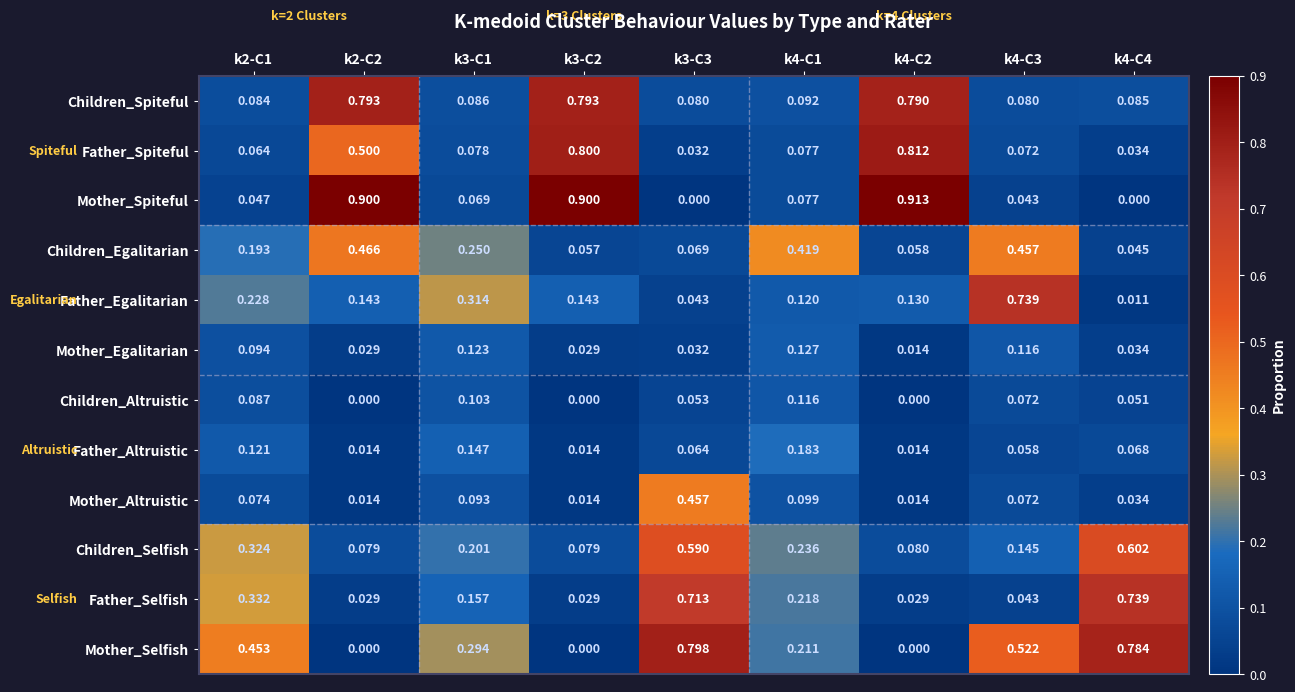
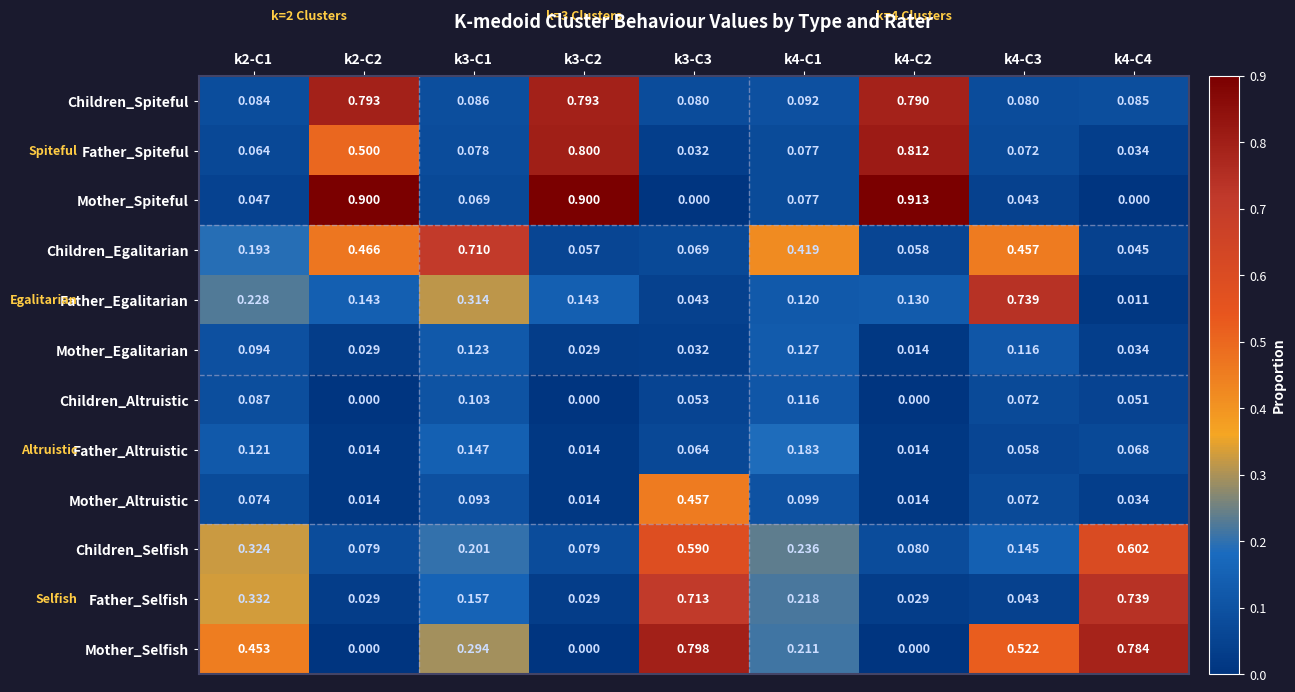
Children_Egalitarian, k3-C1: 0.250 -> 0.710
